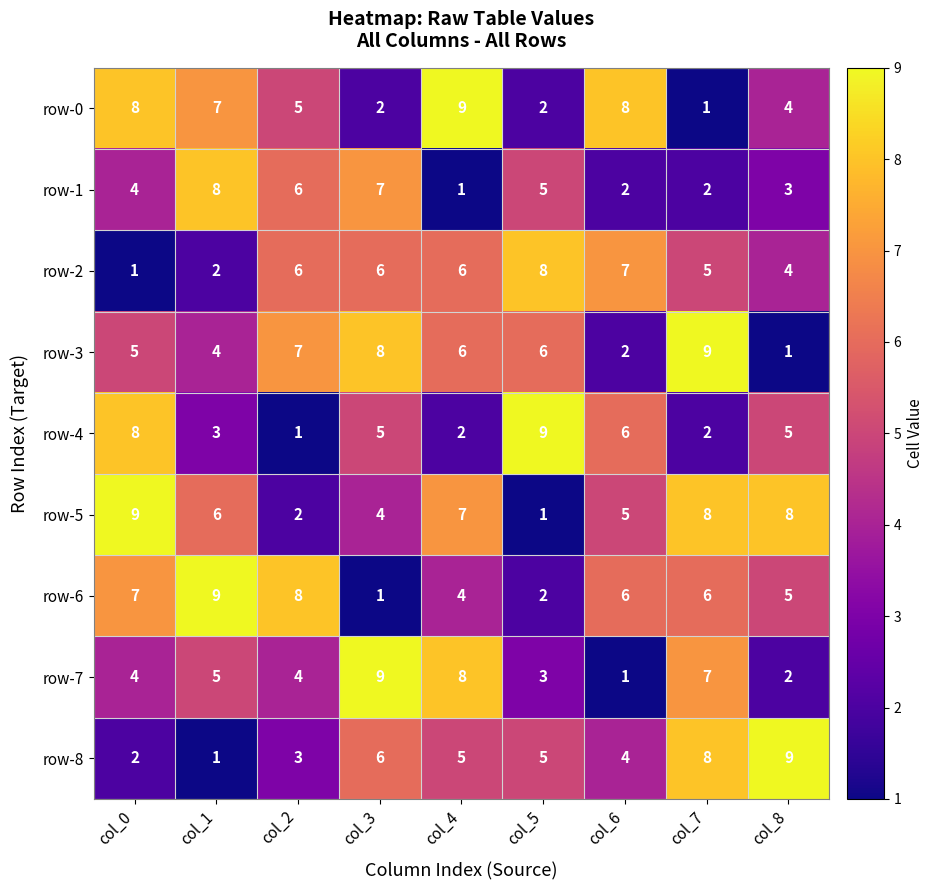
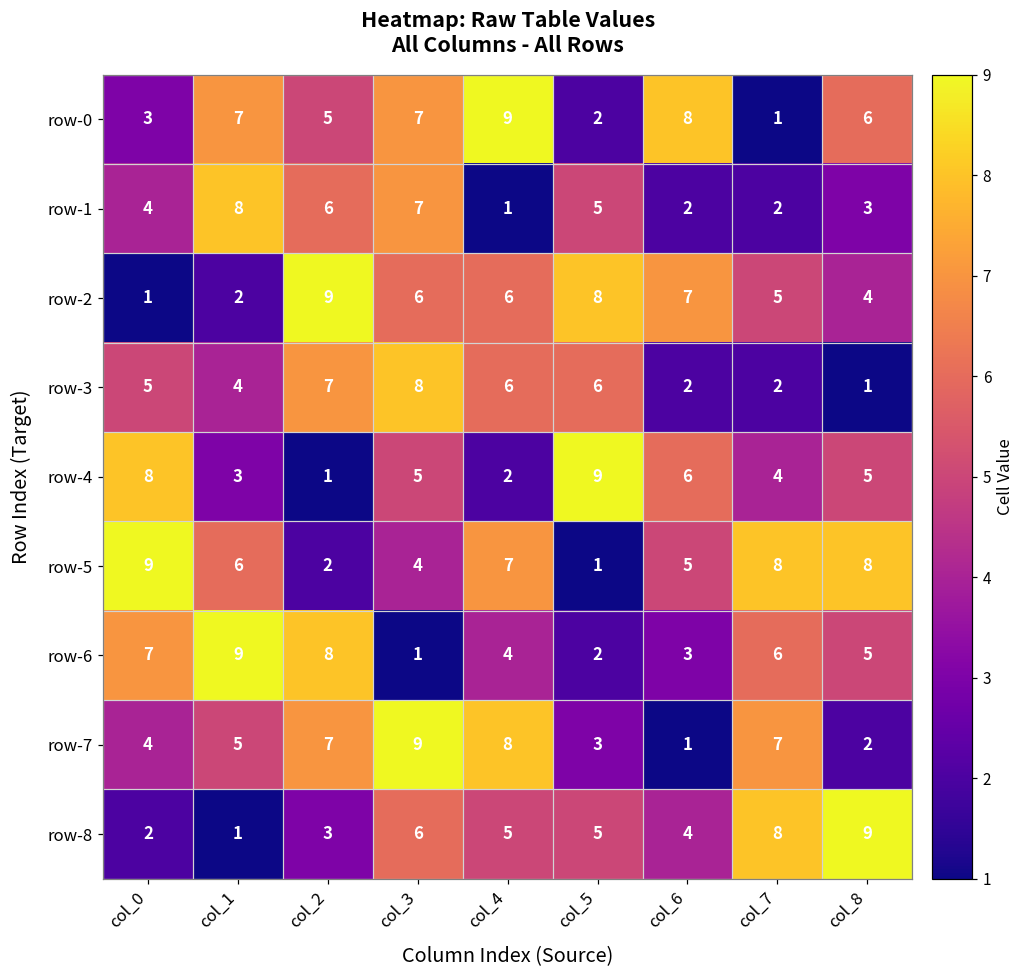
row-0, col_0: 8 -> 3
row-0, col_3: 2 -> 7
row-0, col_8: 4 -> 6
row-2, col_2: 6 -> 9
row-3, col_7: 9 -> 2
row-4, col_7: 2 -> 4
row-6, col_6: 6 -> 3
row-7, col_2: 4 -> 7
